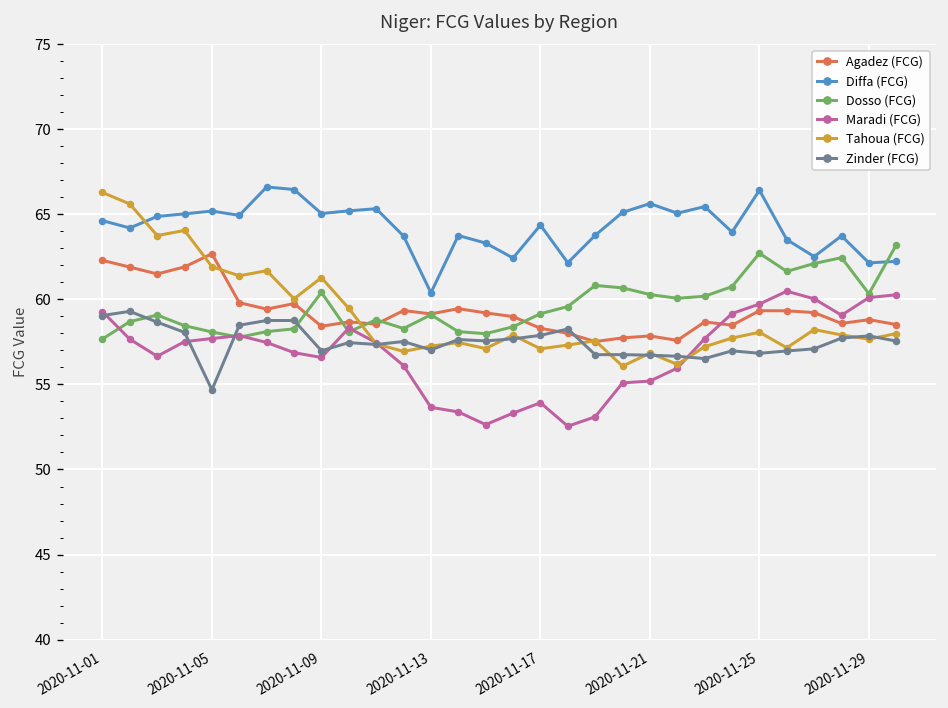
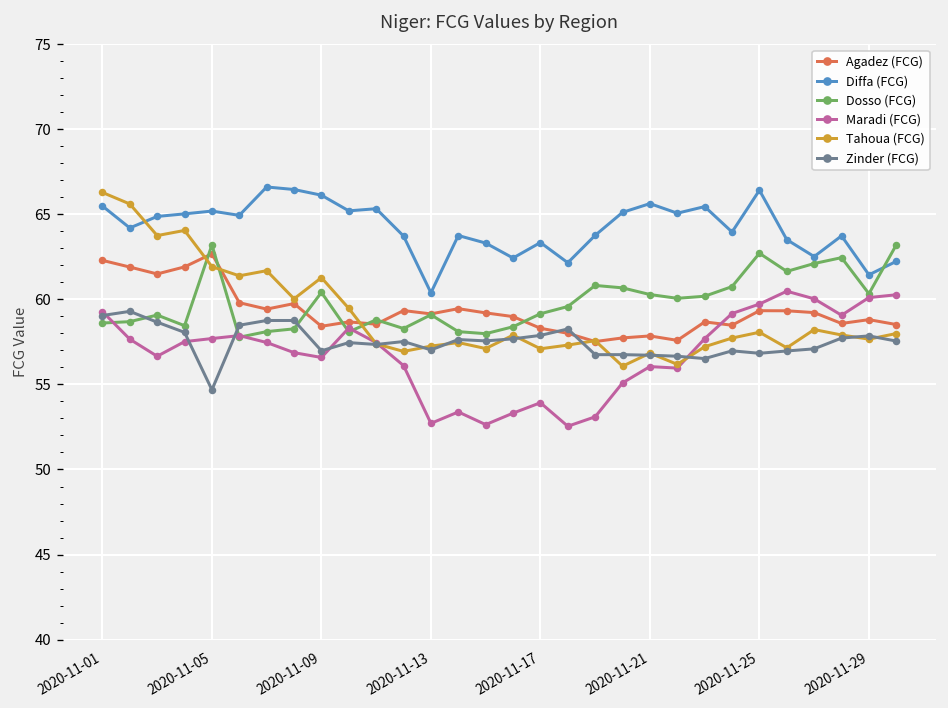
Diffa (FCG), 2020-11-01: 64.6 -> 65.5
Dosso (FCG), 2020-11-01: 57.7 -> 58.6
Dosso (FCG), 2020-11-05: 58.1 -> 63.2
Diffa (FCG), 2020-11-09: 65.0 -> 66.1
Maradi (FCG), 2020-11-13: 53.7 -> 52.7
Diffa (FCG), 2020-11-17: 64.4 -> 63.3
Maradi (FCG), 2020-11-21: 55.2 -> 56.1
Diffa (FCG), 2020-11-29: 62.1 -> 61.4
